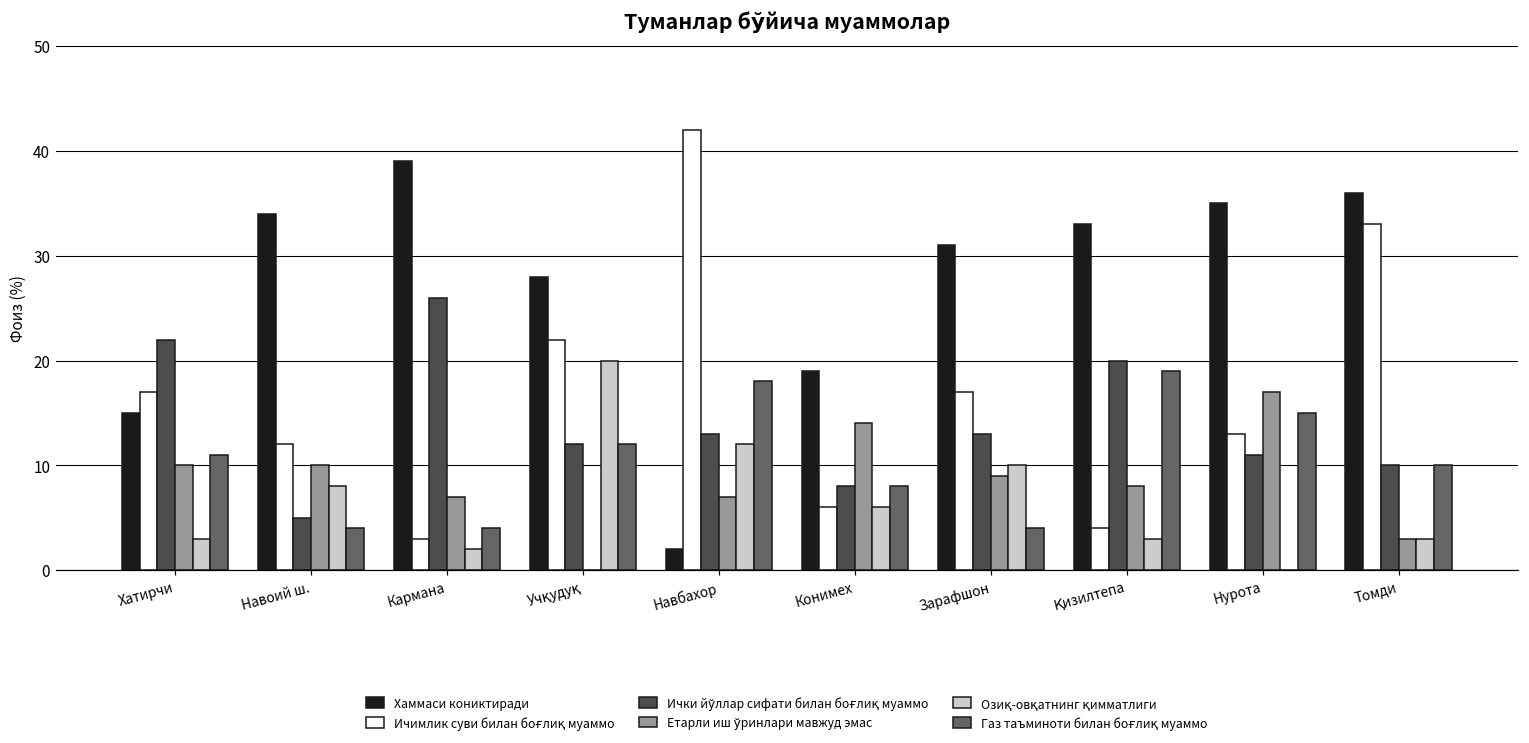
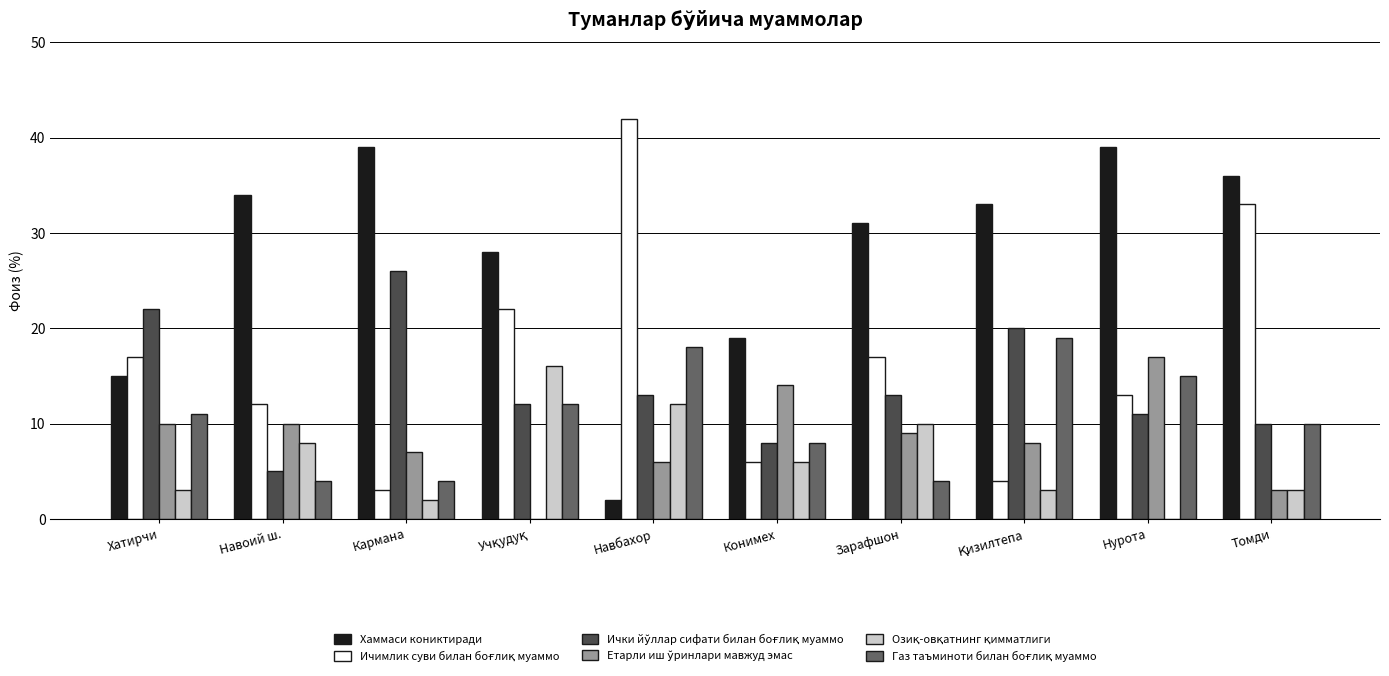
Озиқ-овқатнинг қимматлиги, Учқудуқ: 20 -> 16
Етарли иш ўринлари мавжуд эмас, Навбахор: 7 -> 6
Хаммаси кониктиради, Нурота: 35 -> 39
